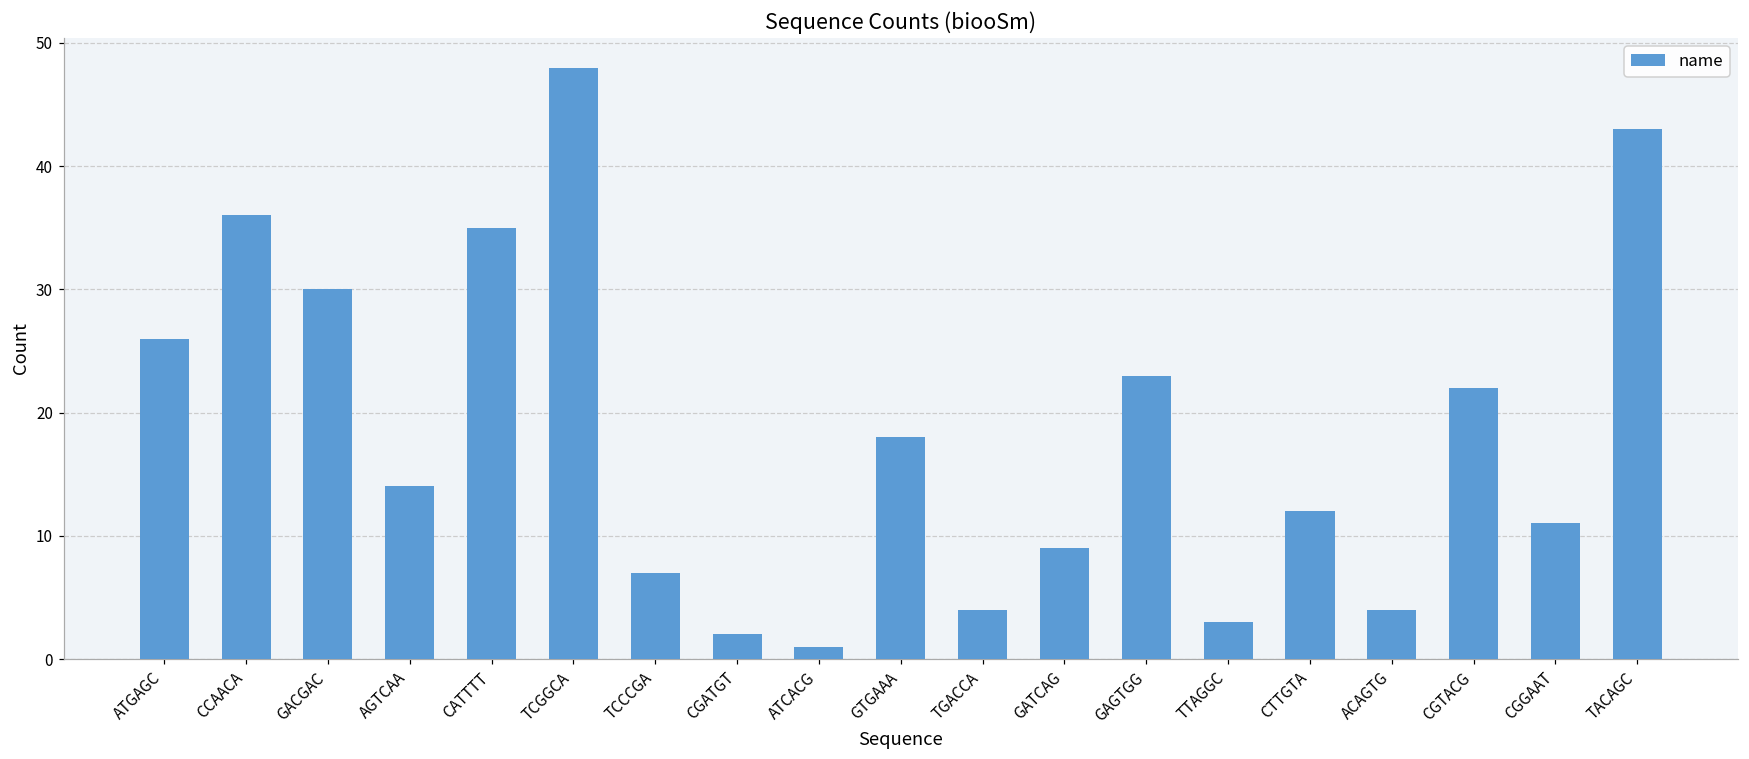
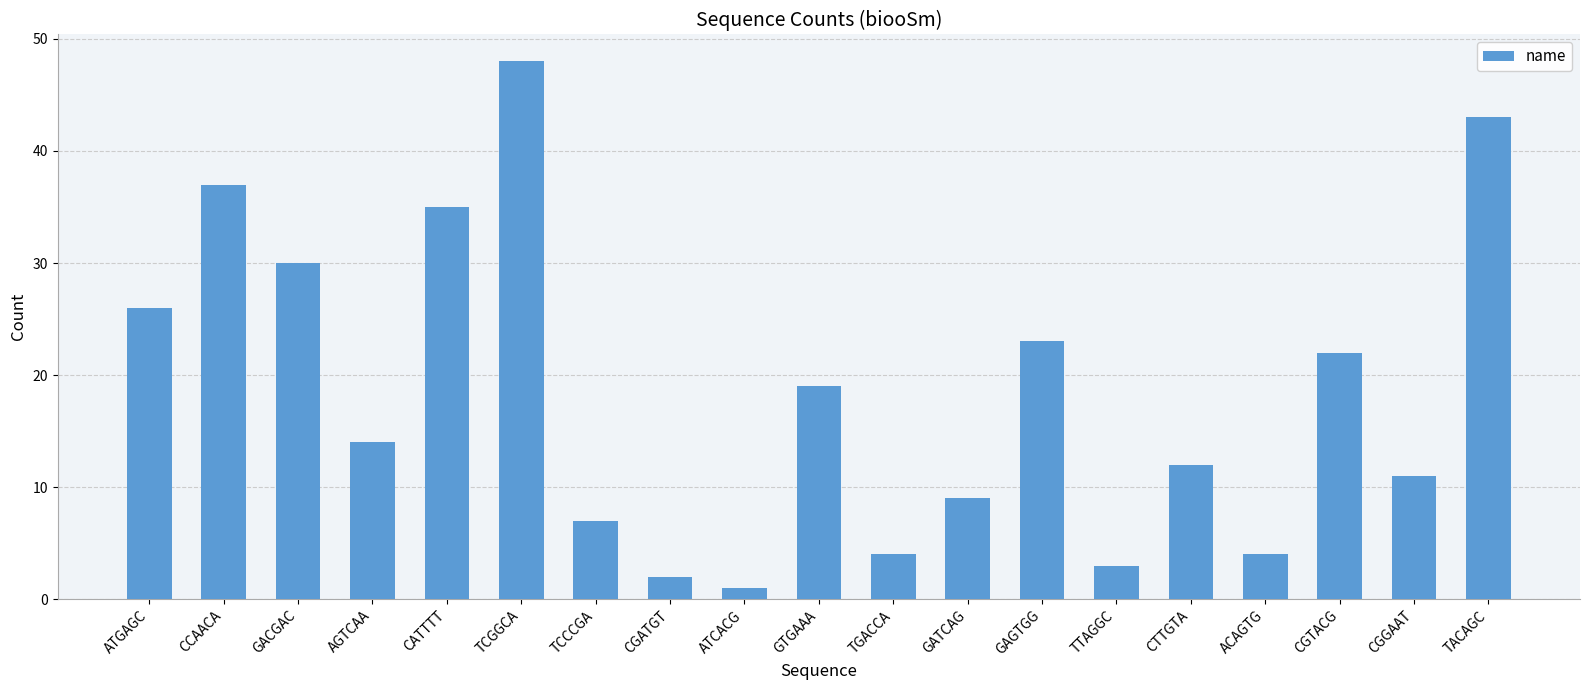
CCAACA: 36 -> 37
GTGAAA: 18 -> 19
